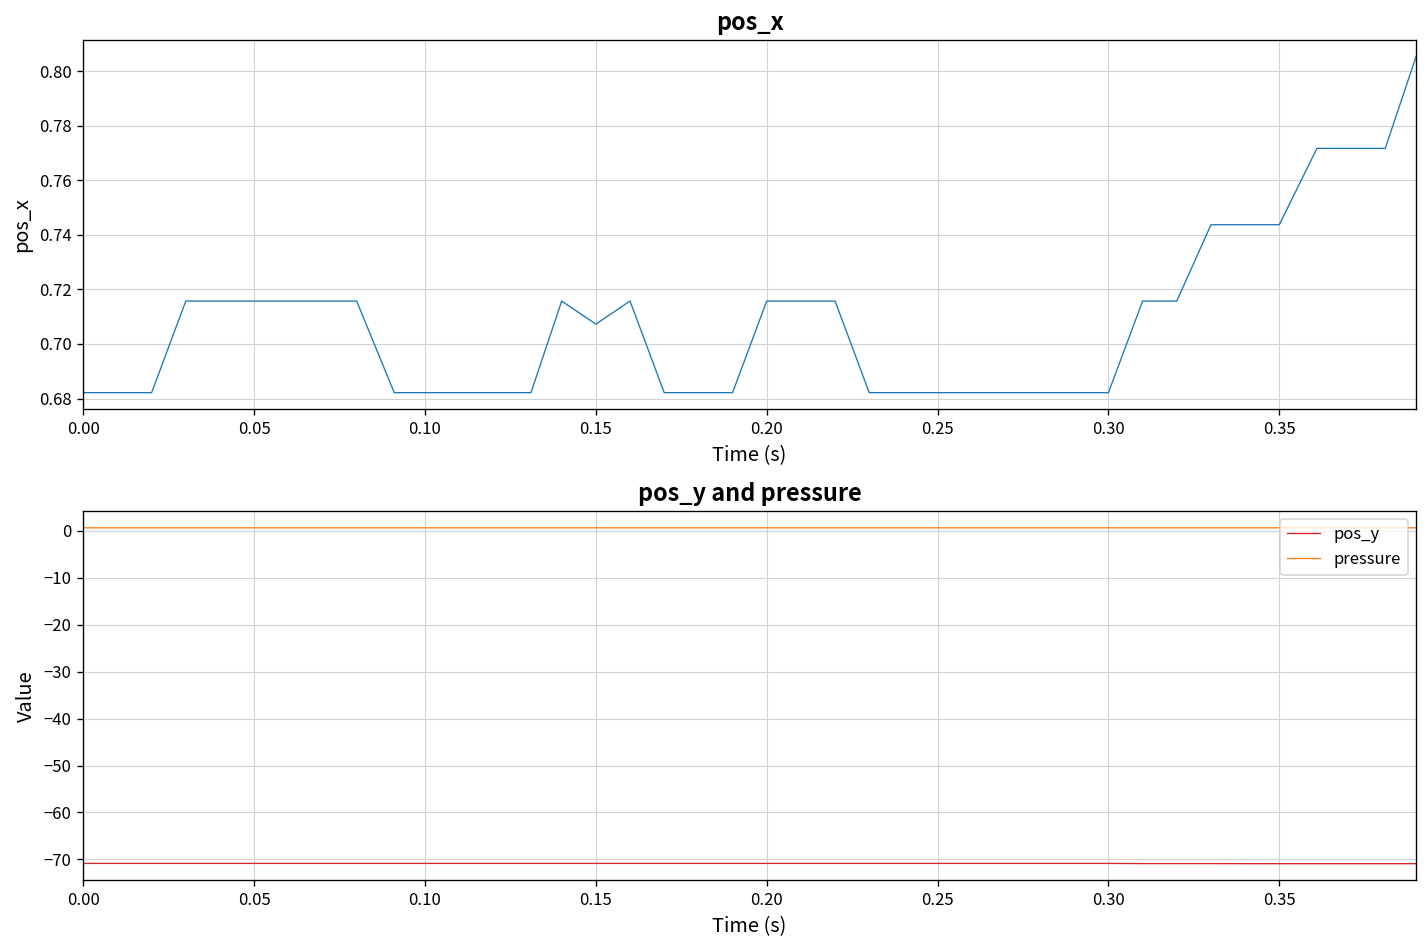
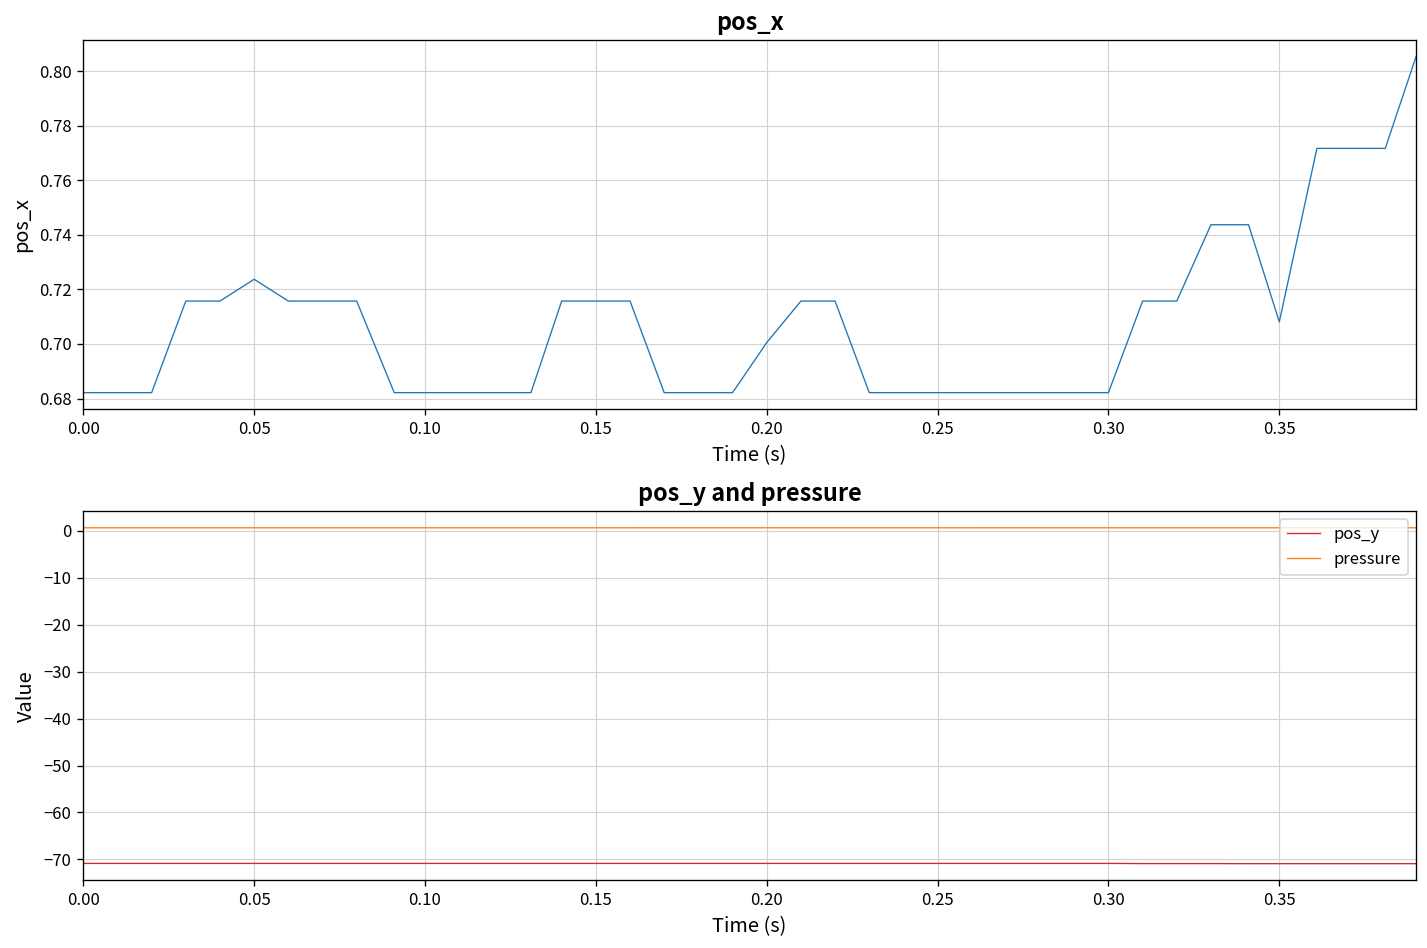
pos_x, 0.05: 0.716 -> 0.724
pos_x, 0.15: 0.707 -> 0.716
pos_x, 0.20: 0.716 -> 0.700
pos_x, 0.35: 0.744 -> 0.708
